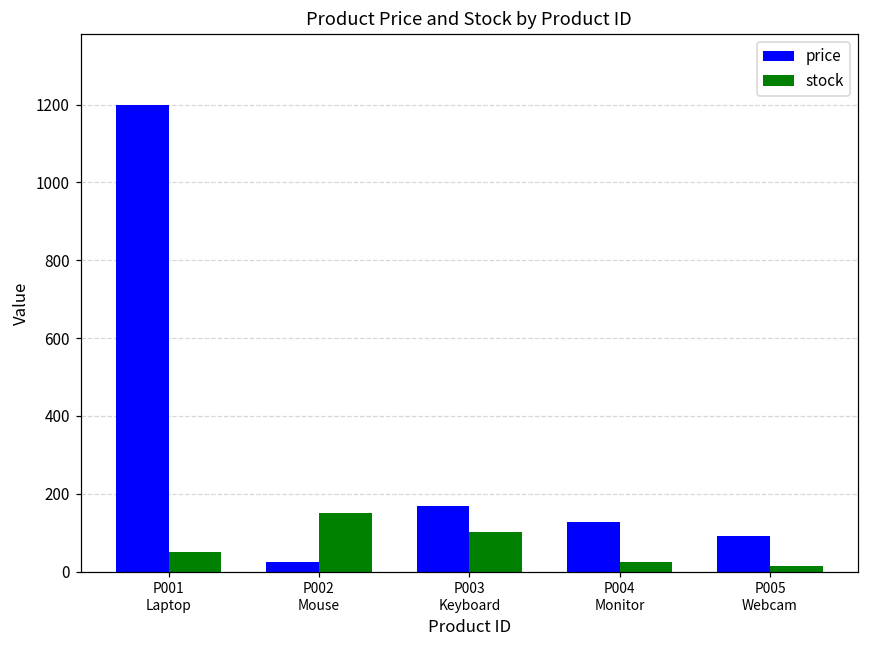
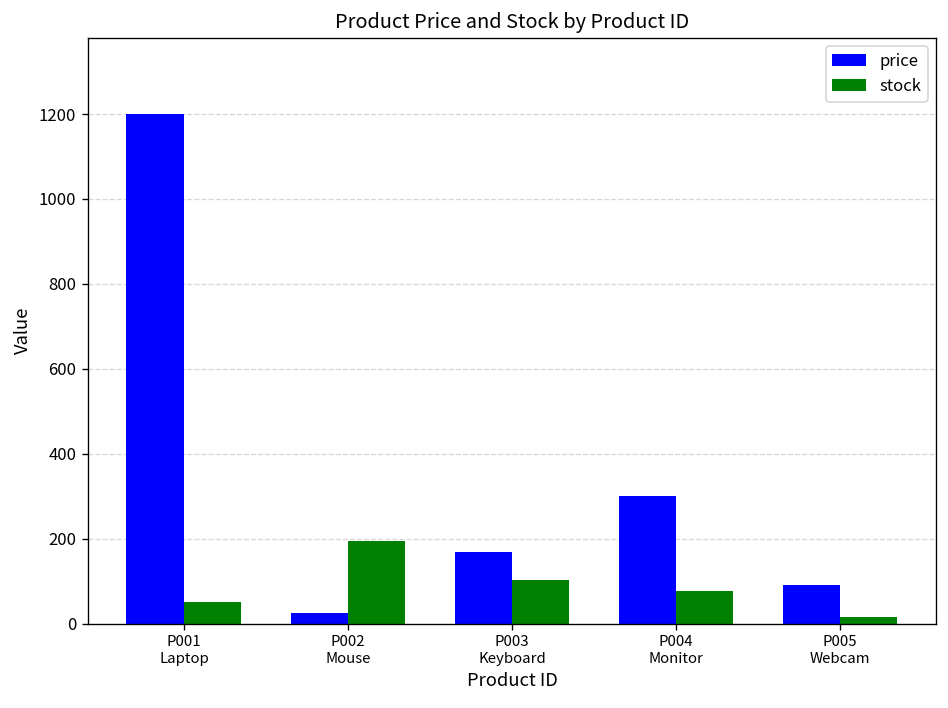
stock, P002 Mouse: 150 -> 190
price, P004 Monitor: 130 -> 300
stock, P004 Monitor: 30 -> 80
